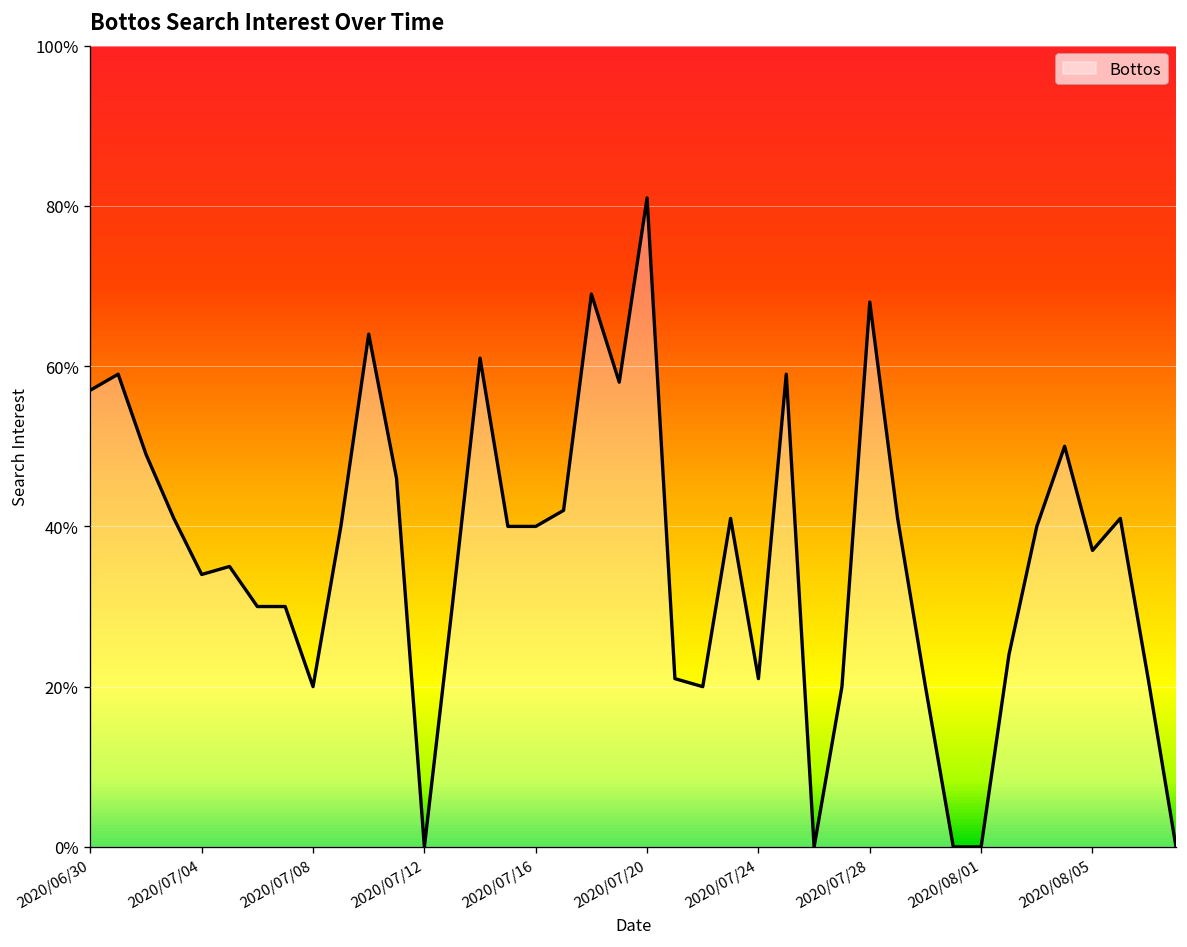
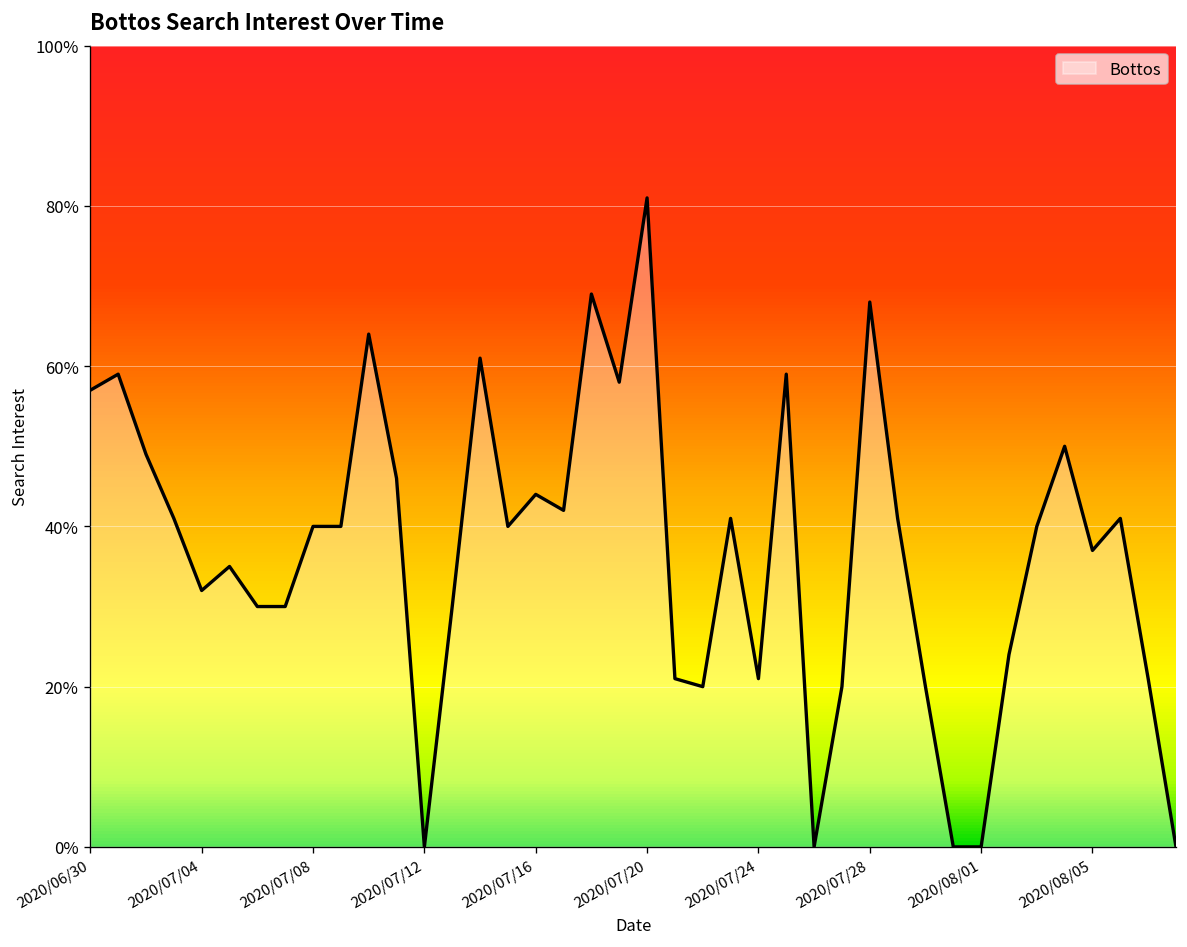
2020/07/04: 34% -> 32%
2020/07/08: 20% -> 40%
2020/07/16: 40% -> 44%
